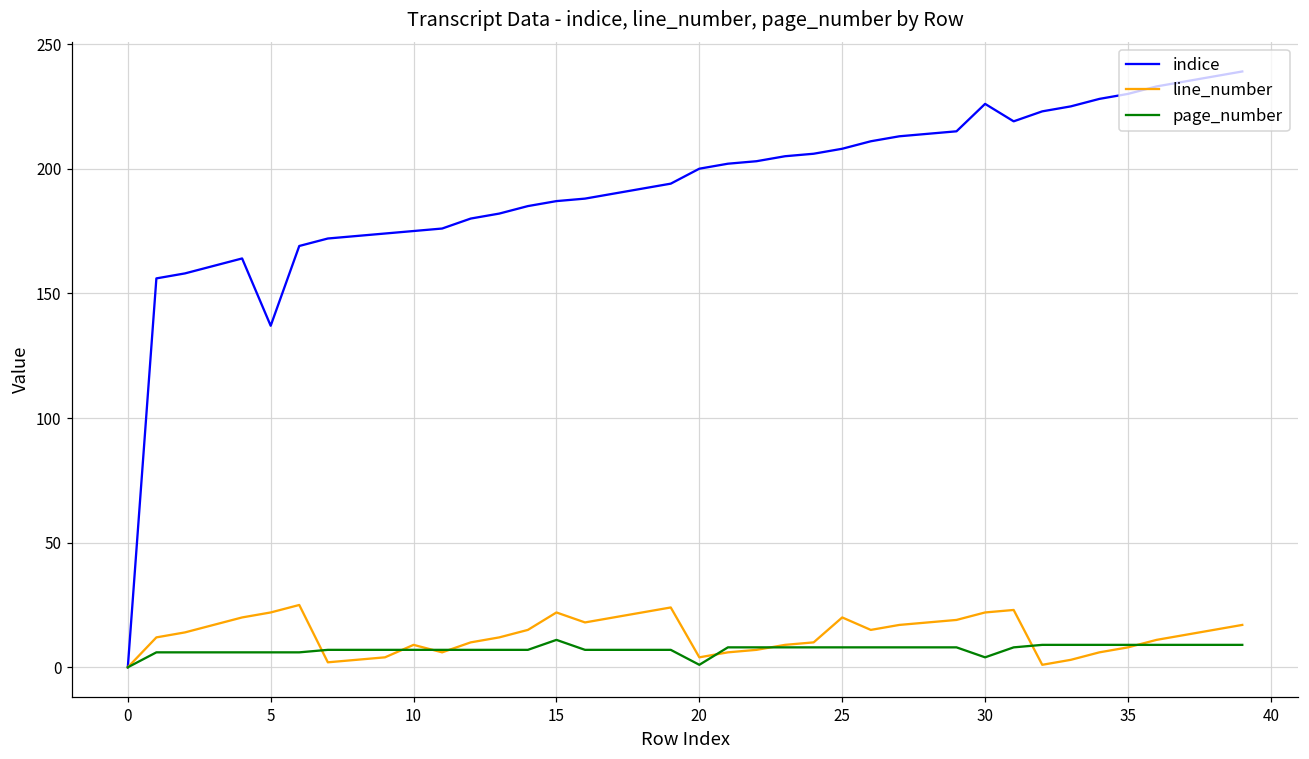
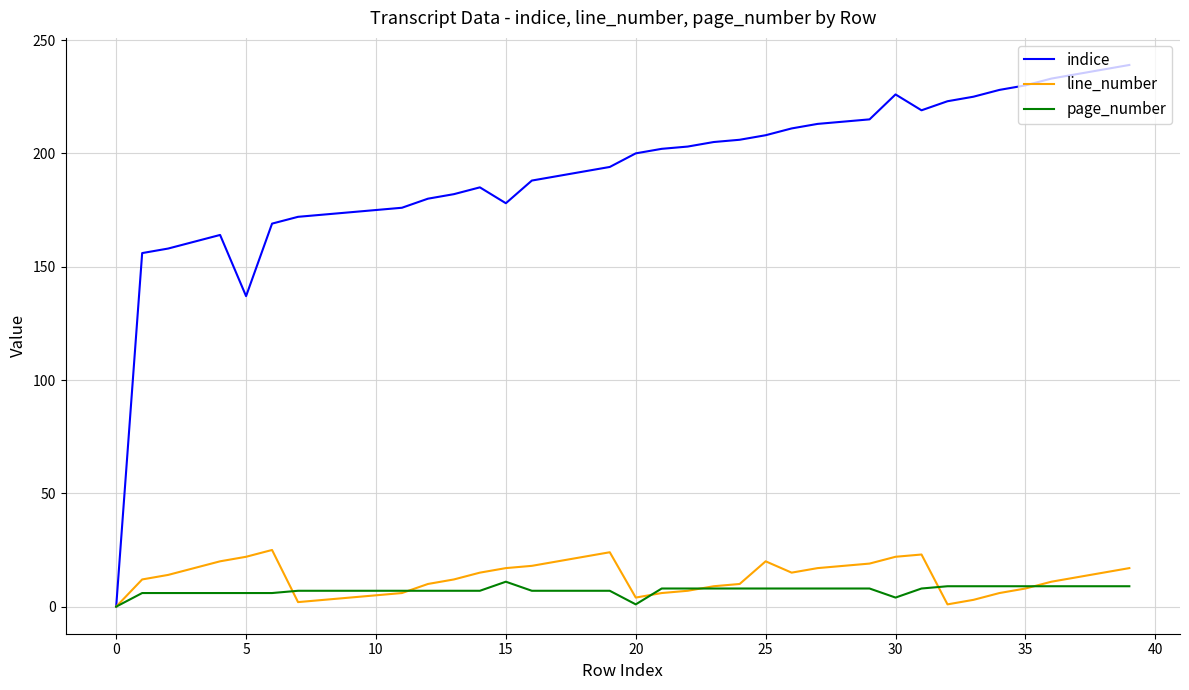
line_number, 10: 9 -> 5
indice, 15: 187 -> 178
line_number, 15: 22 -> 17
